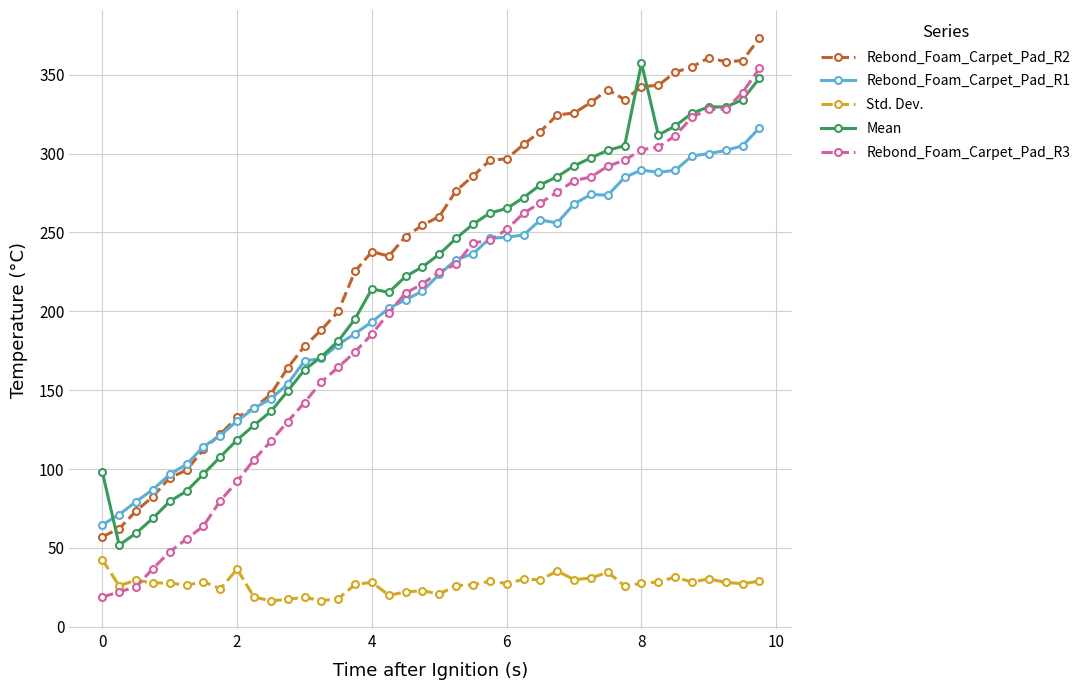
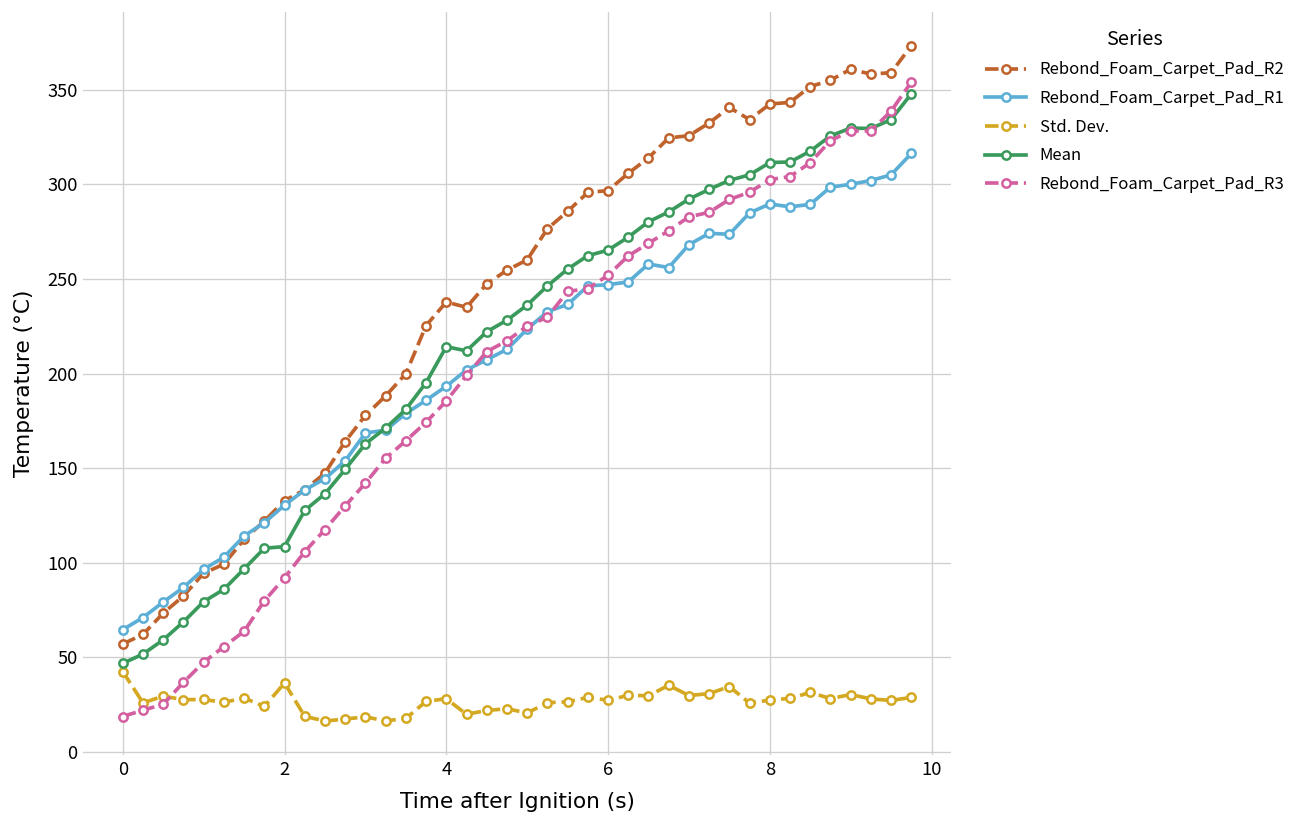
Mean, 0: 98 -> 47
Mean, 2: 119 -> 109
Mean, 8: 357 -> 312
